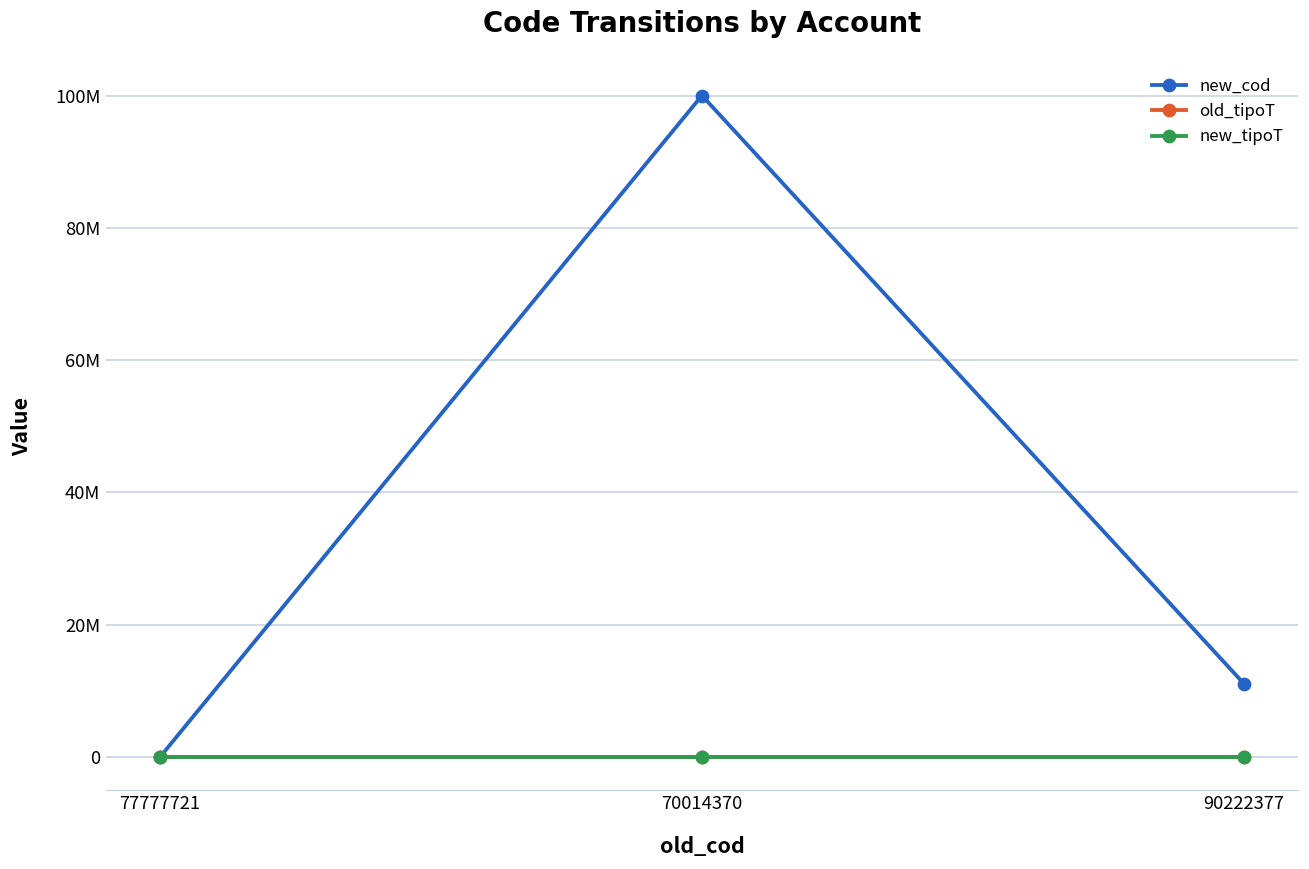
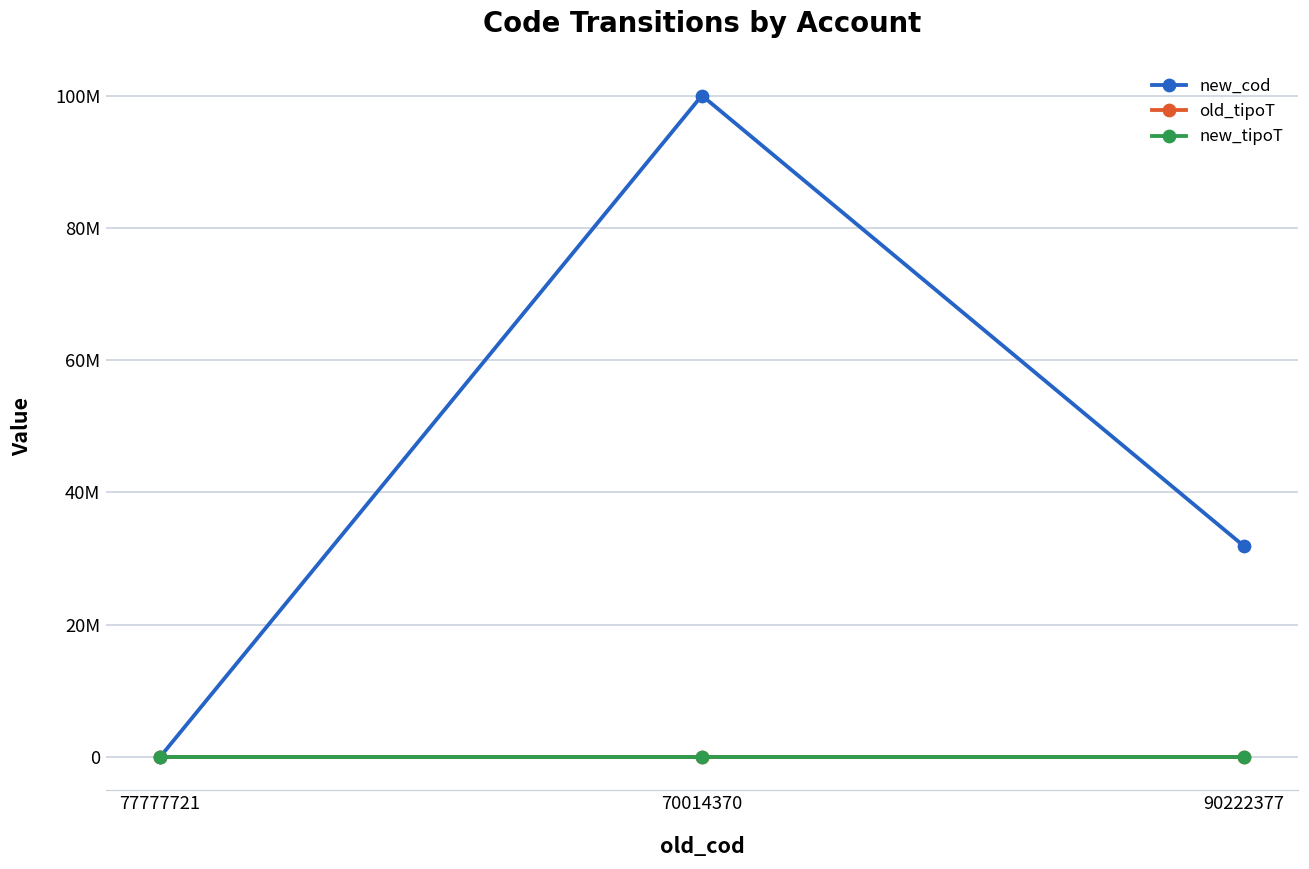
new_cod, 90222377: 11000000 -> 32000000
